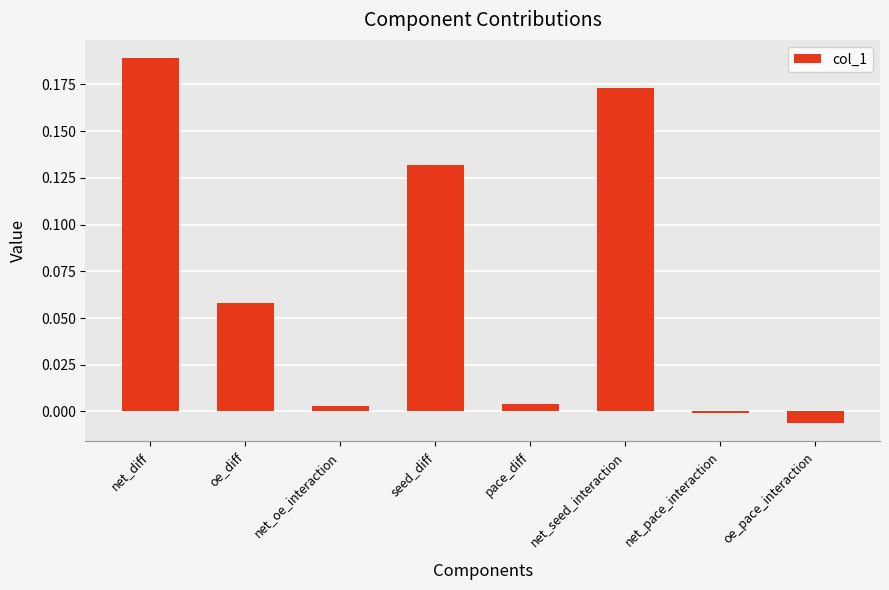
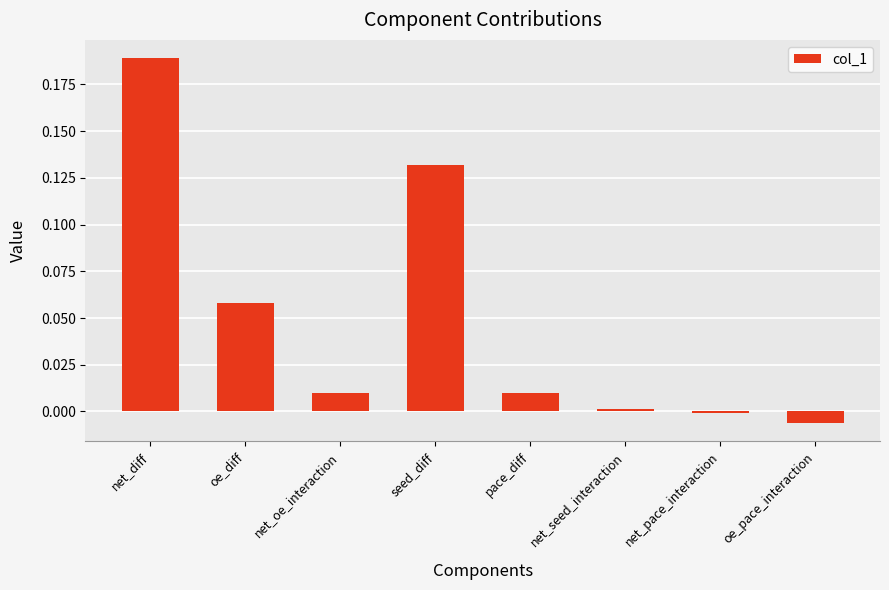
net_oe_interaction: 0.003 -> 0.010
pace_diff: 0.004 -> 0.010
net_seed_interaction: 0.173 -> 0.002
